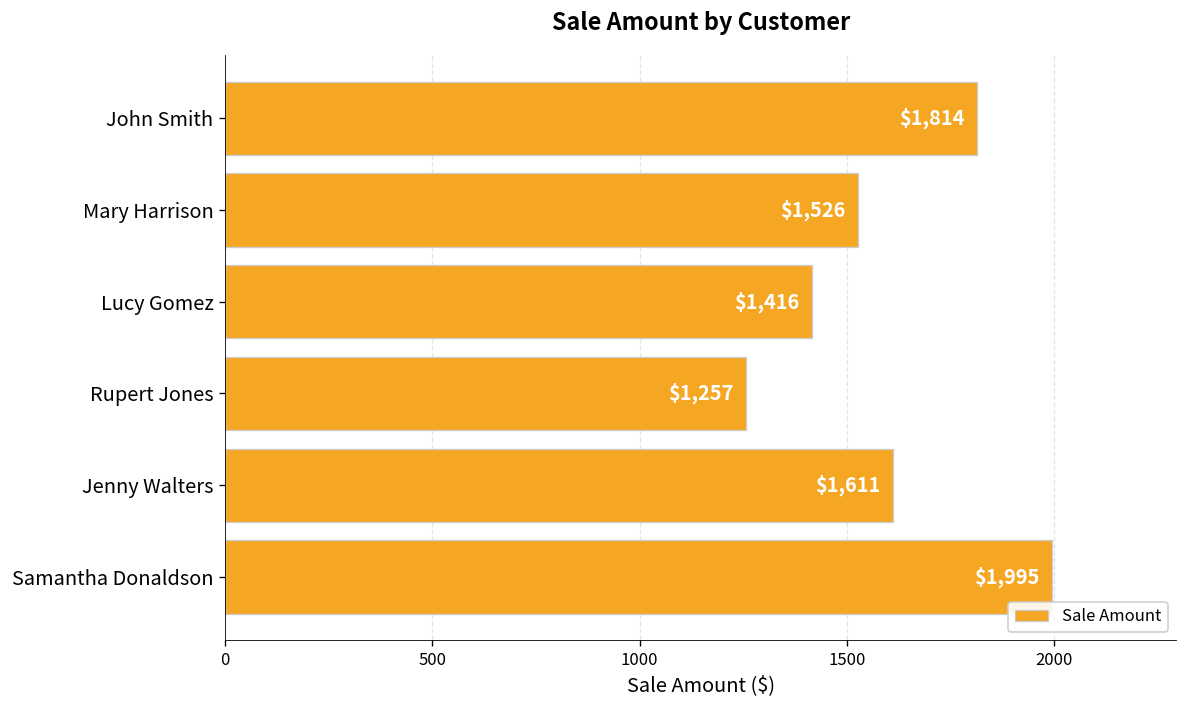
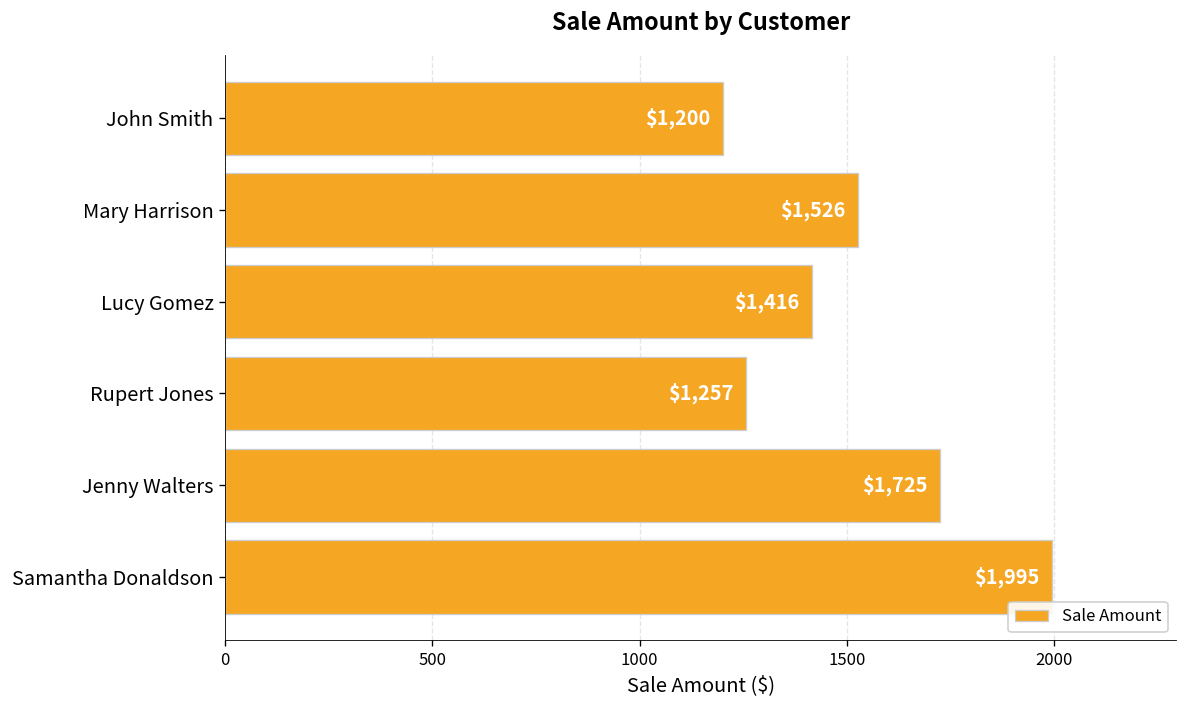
John Smith: $1,814 -> $1,200
Jenny Walters: $1,611 -> $1,725
